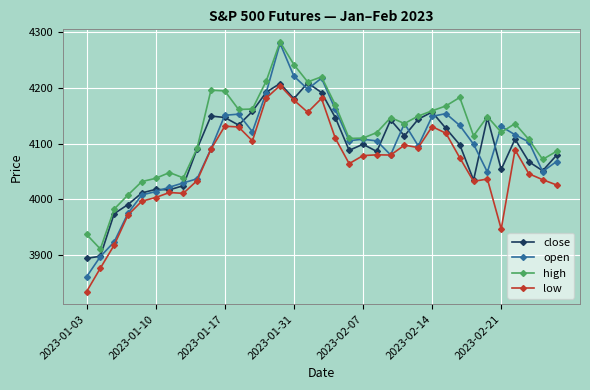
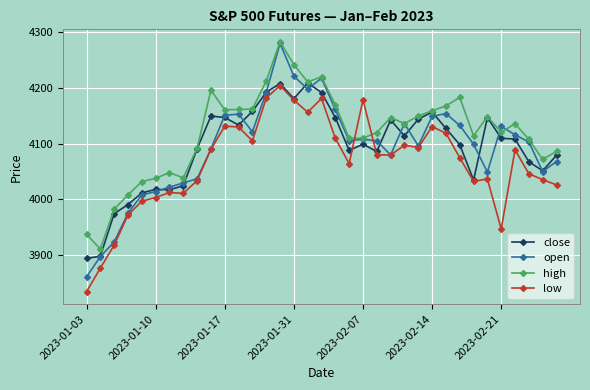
high, 2023-01-17: 4190 -> 4160
low, 2023-02-07: 4080 -> 4180
close, 2023-02-21: 4050 -> 4110
